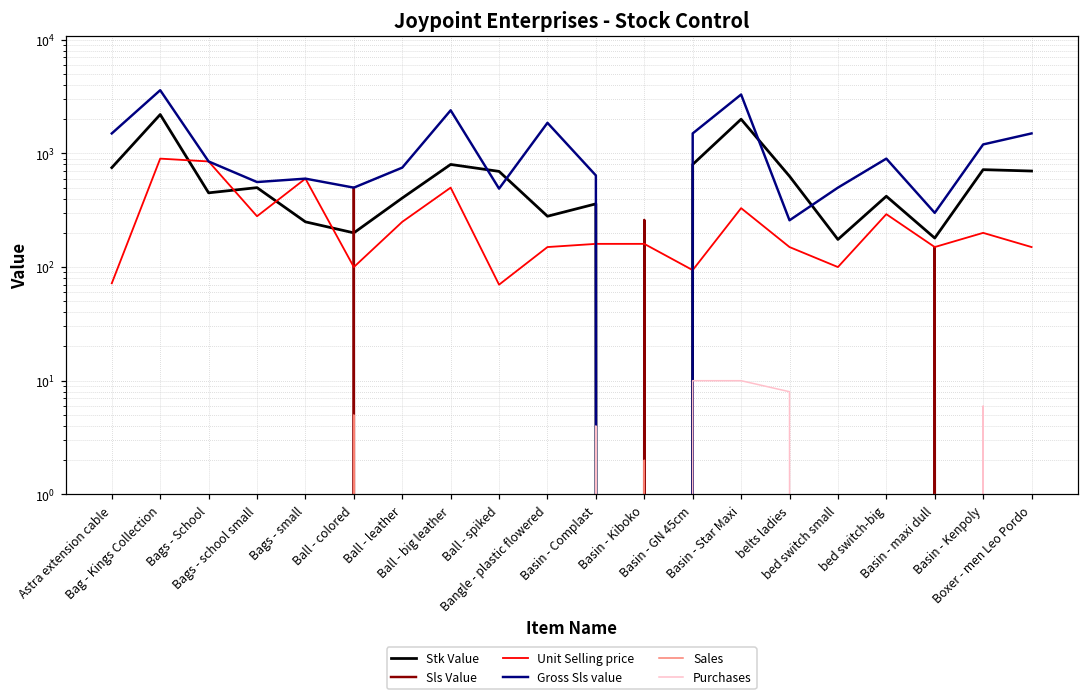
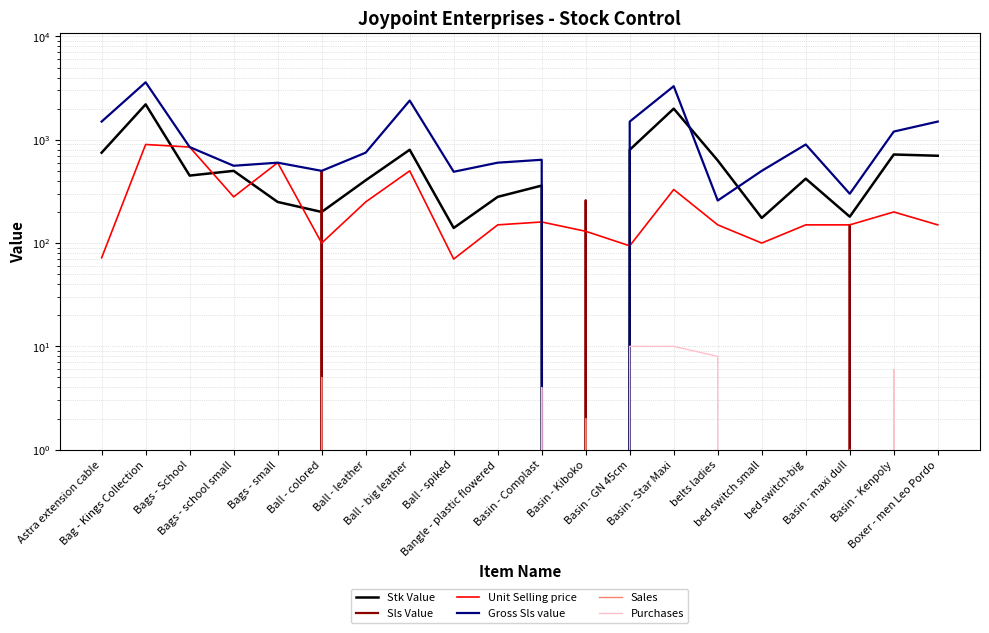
Stk Value, Ball - spiked: 700 -> 140
Gross Sls value, Bangle - plastic flowered: 1900 -> 600
Unit Selling price, Basin - Kiboko: 160 -> 130
Unit Selling price, bed switch-big: 290 -> 150
